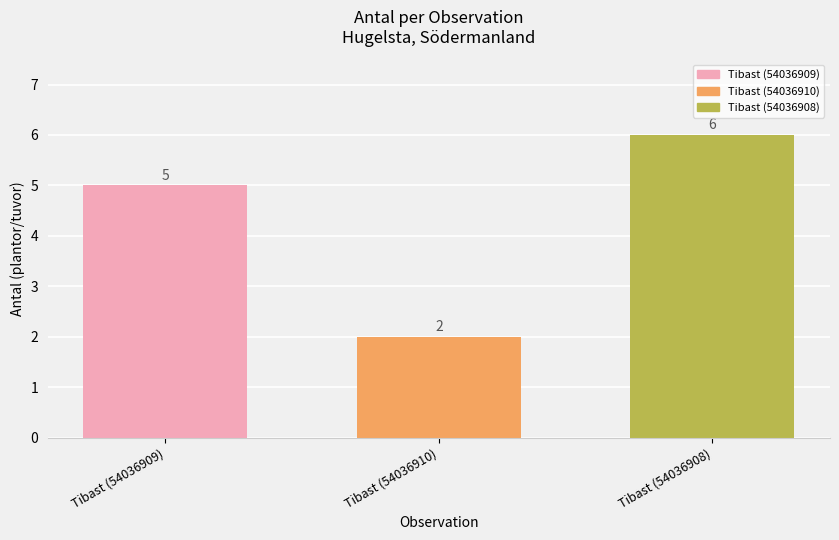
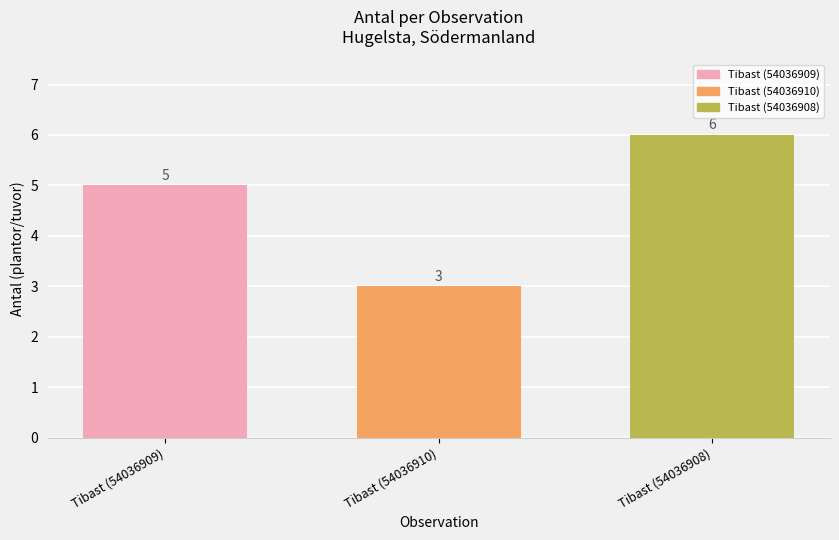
Tibast (54036910): 2 -> 3
